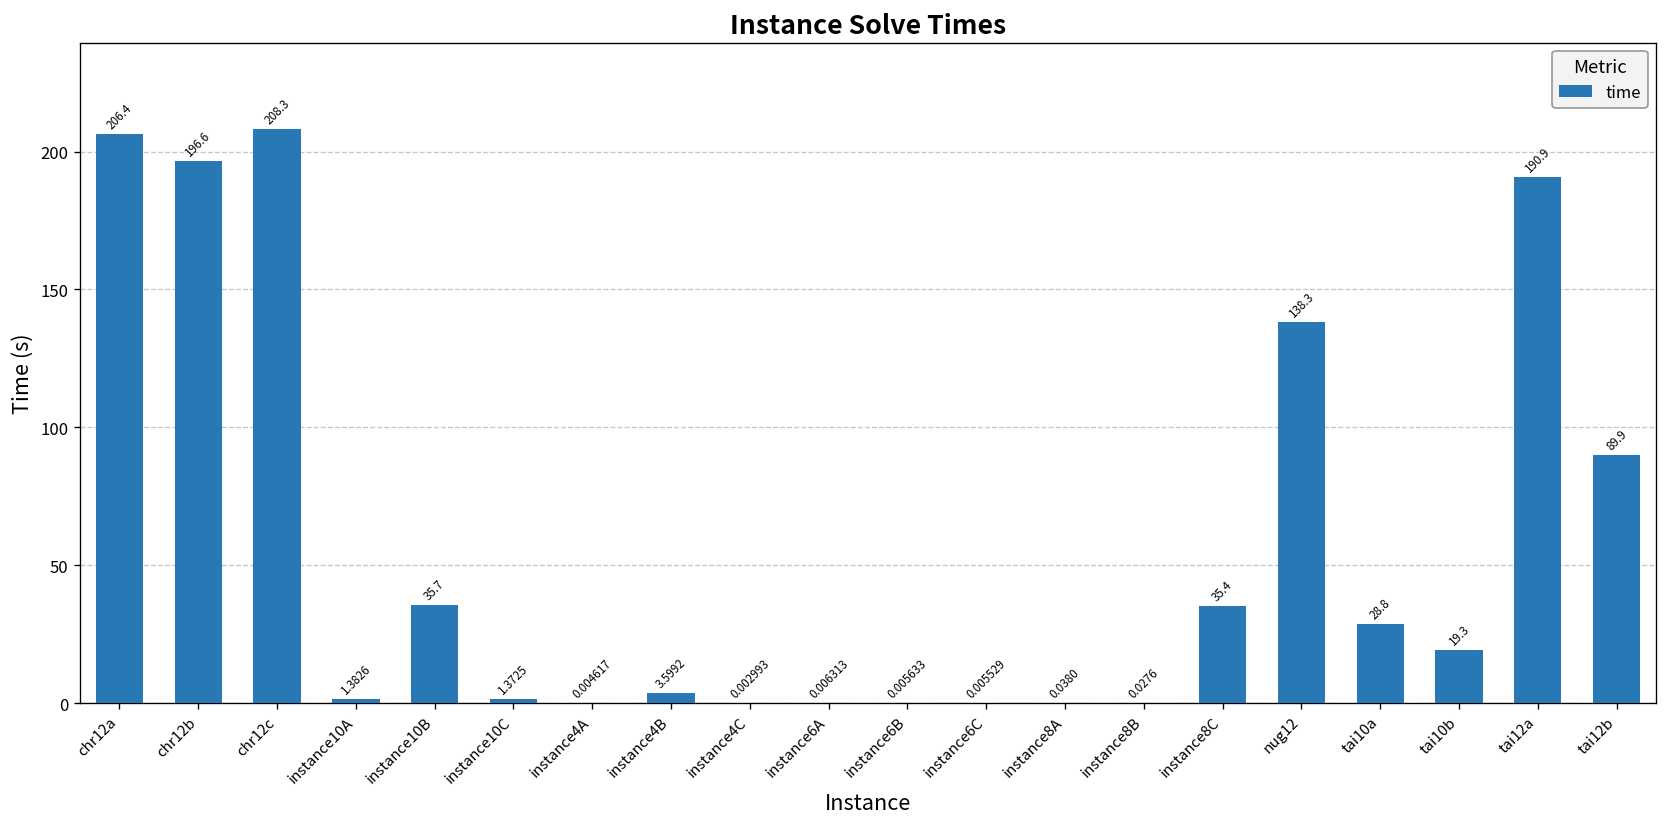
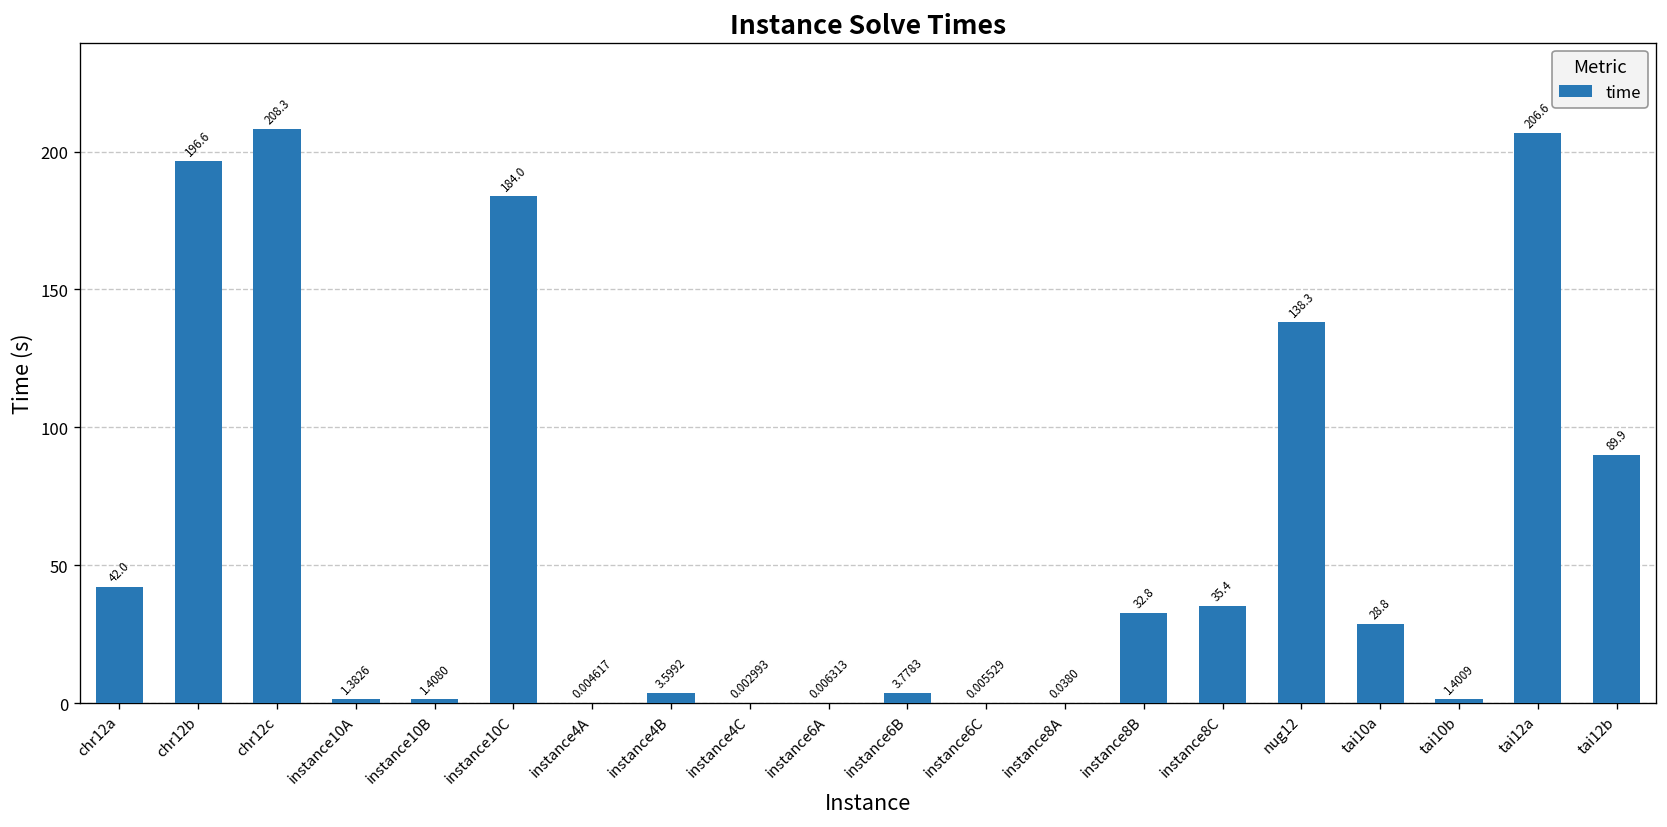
chr12a: 206.4 -> 42.0
instance10B: 35.7 -> 1.4080
instance10C: 1.3725 -> 184.0
instance6B: 0.005633 -> 3.7783
instance8B: 0.0276 -> 32.8
tai10b: 19.3 -> 1.4009
tai12a: 190.9 -> 206.6
